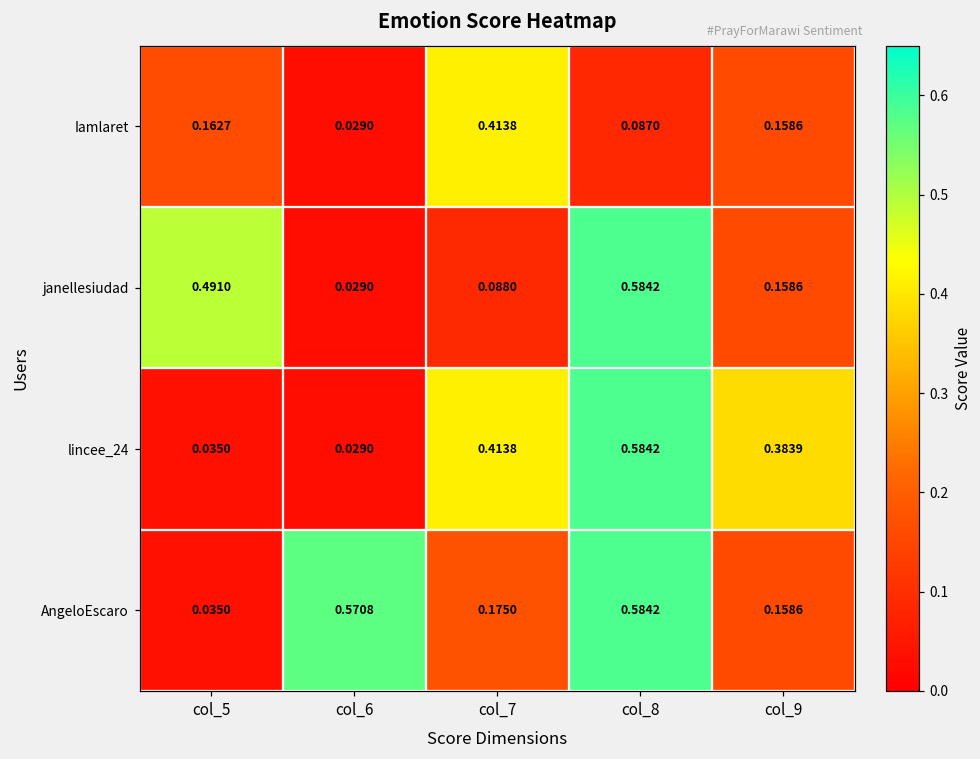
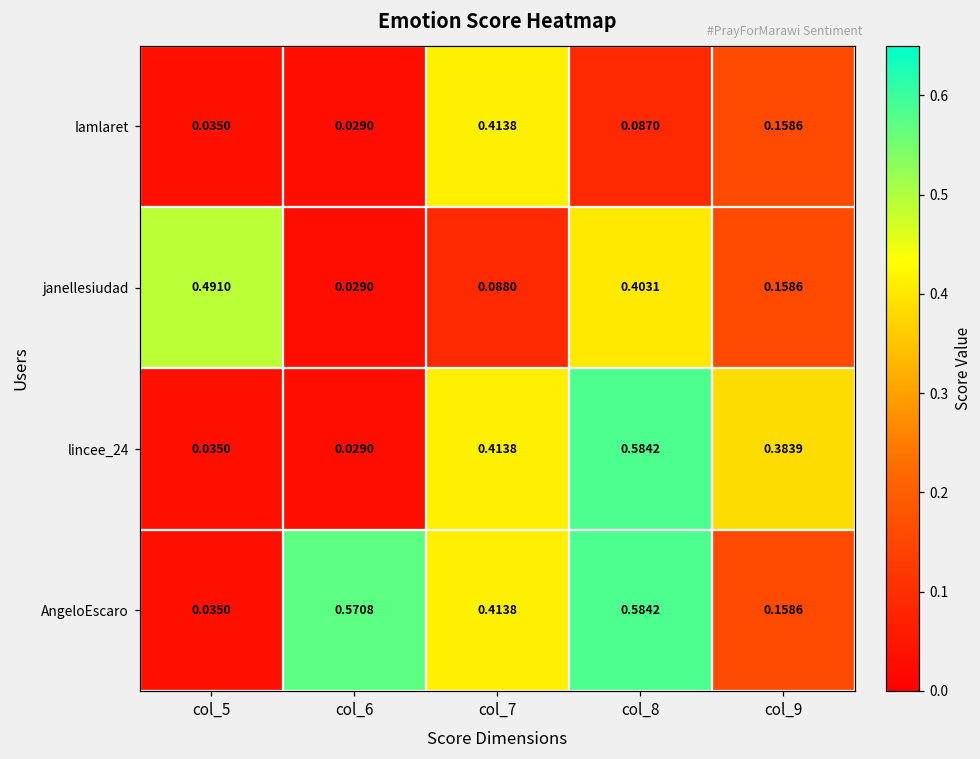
Iamlaret, col_5: 0.1627 -> 0.0350
janellesiudad, col_8: 0.5842 -> 0.4031
AngeloEscaro, col_7: 0.1750 -> 0.4138
